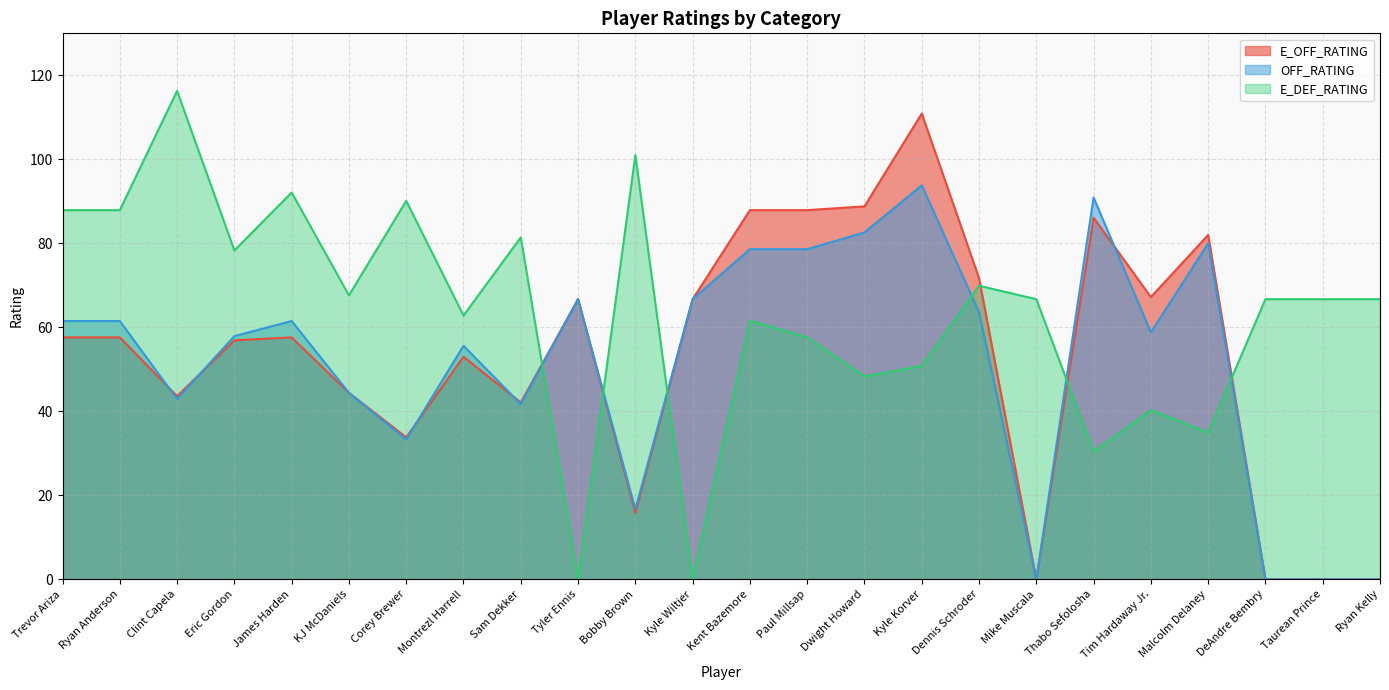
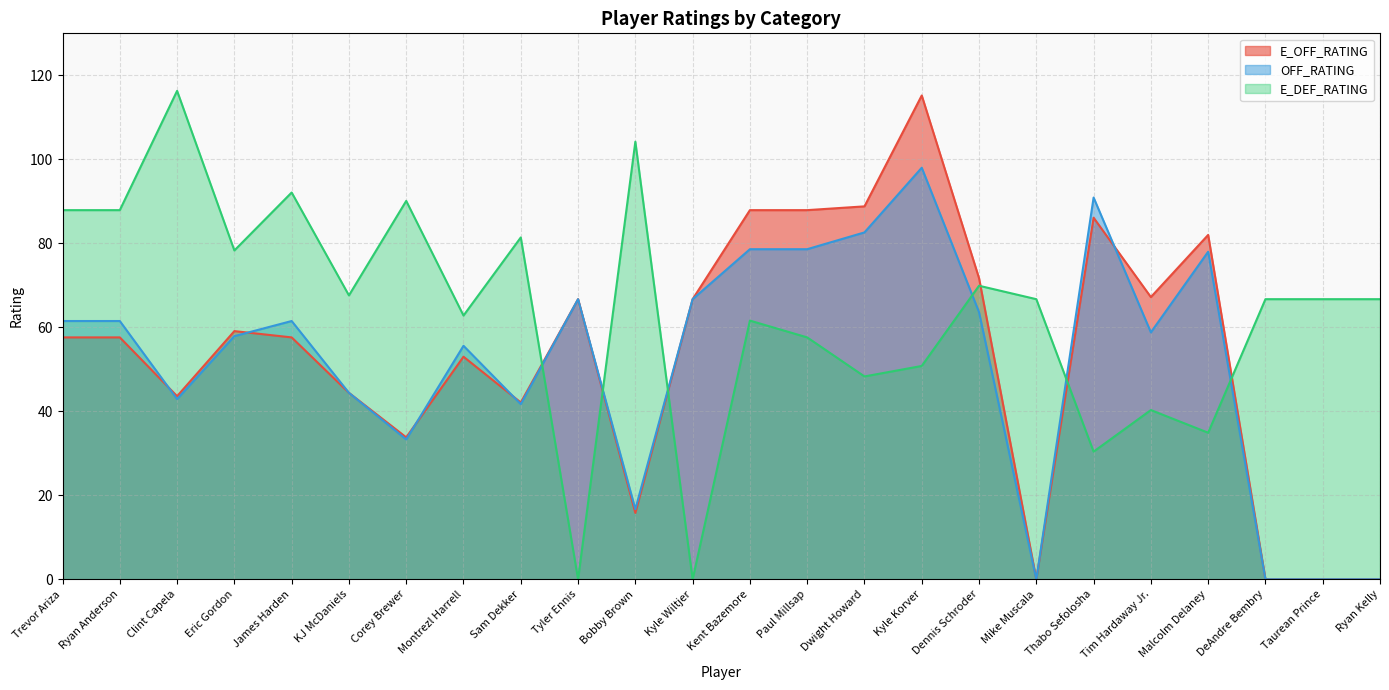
E_OFF_RATING, Eric Gordon: 57 -> 59
E_DEF_RATING, Bobby Brown: 101 -> 104
E_OFF_RATING, Kyle Korver: 111 -> 115
OFF_RATING, Kyle Korver: 94 -> 98
OFF_RATING, Malcolm Delaney: 80 -> 78
